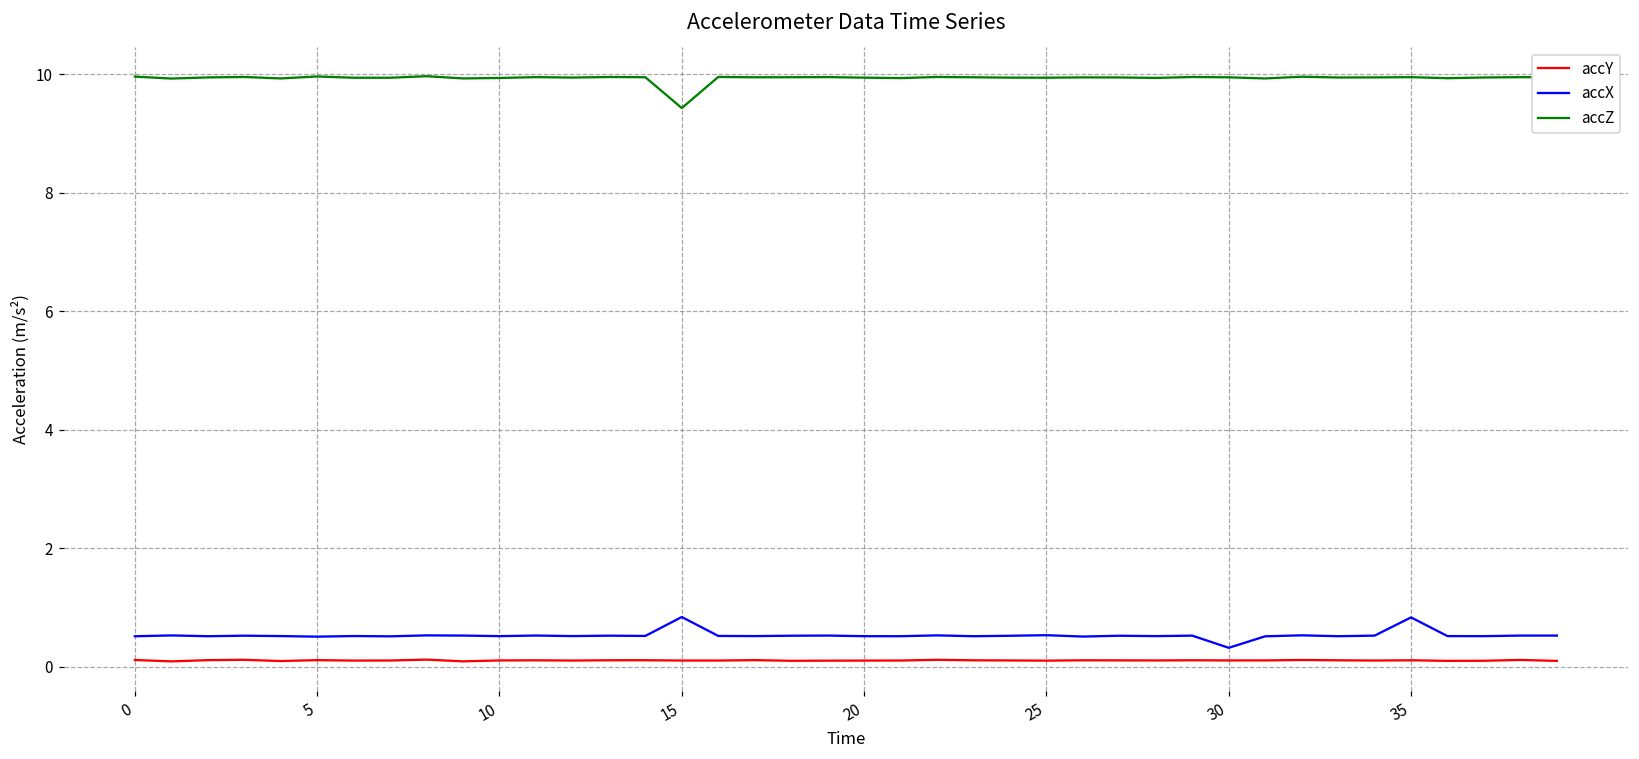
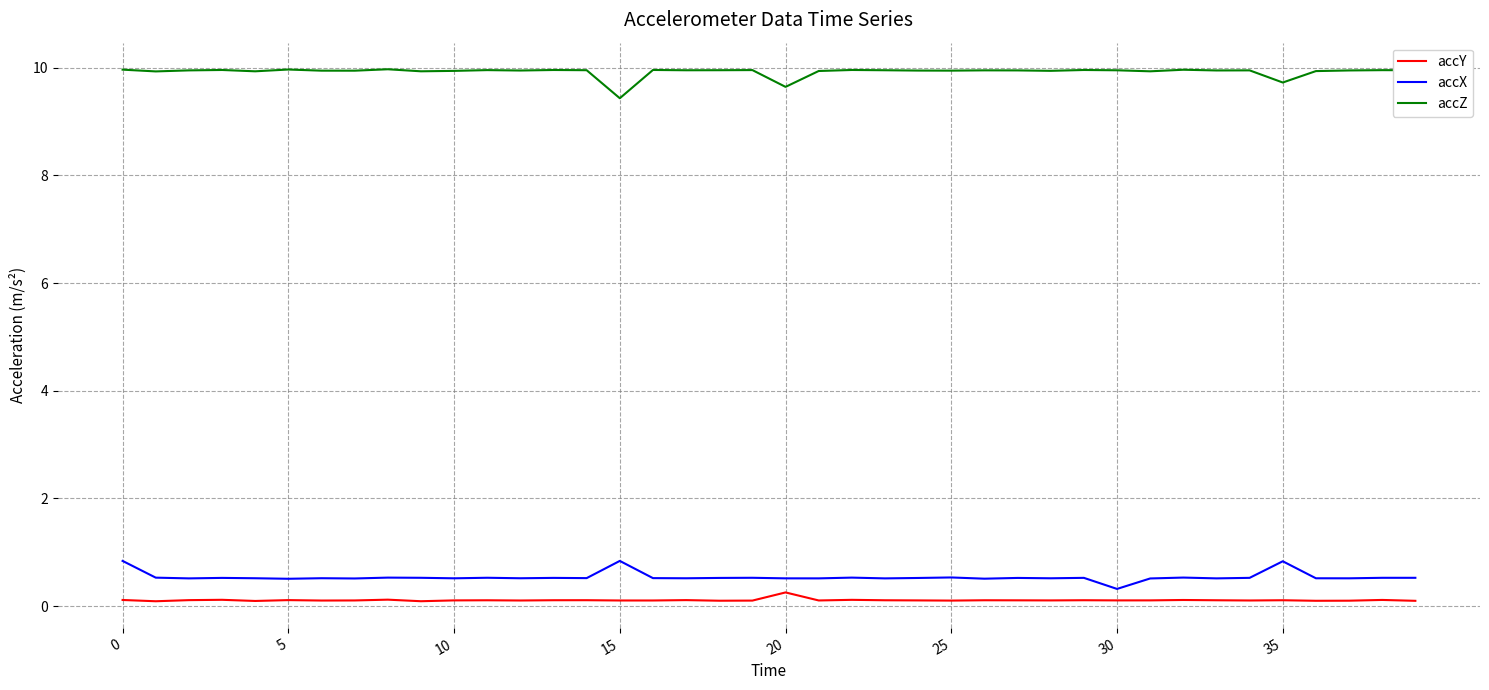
accX, 0: 0.5 -> 0.8
accY, 20: 0.1 -> 0.3
accZ, 20: 9.9 -> 9.6
accZ, 35: 10.0 -> 9.7
